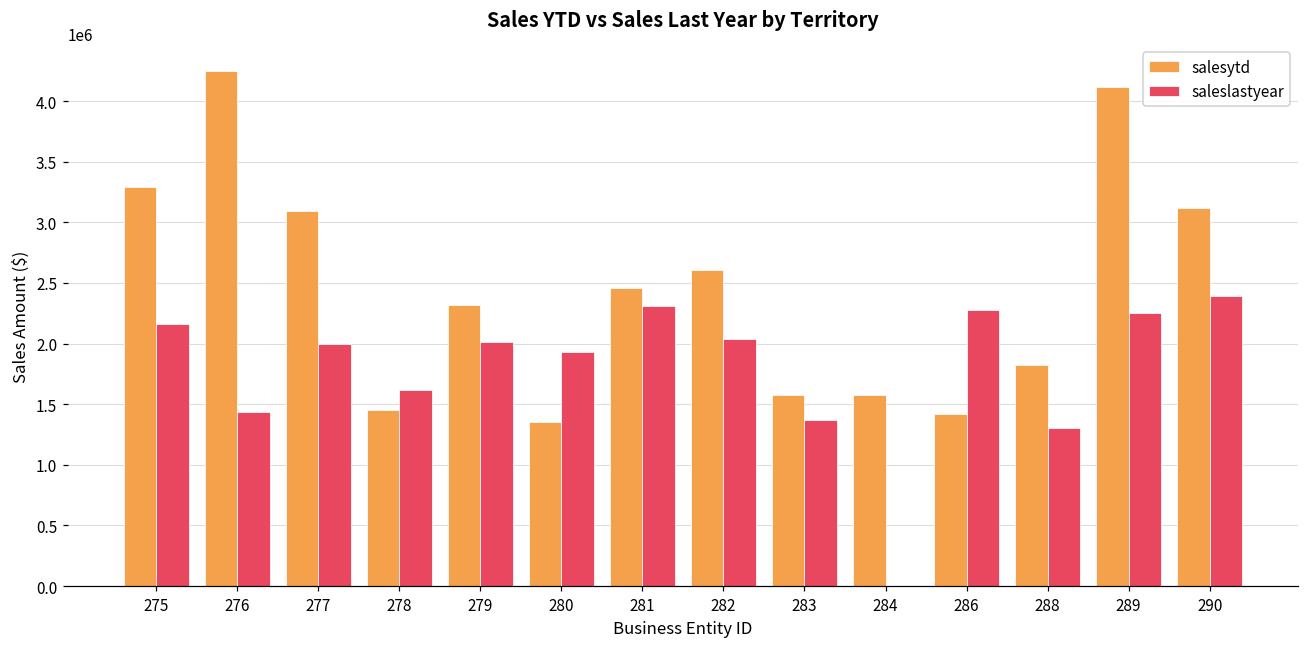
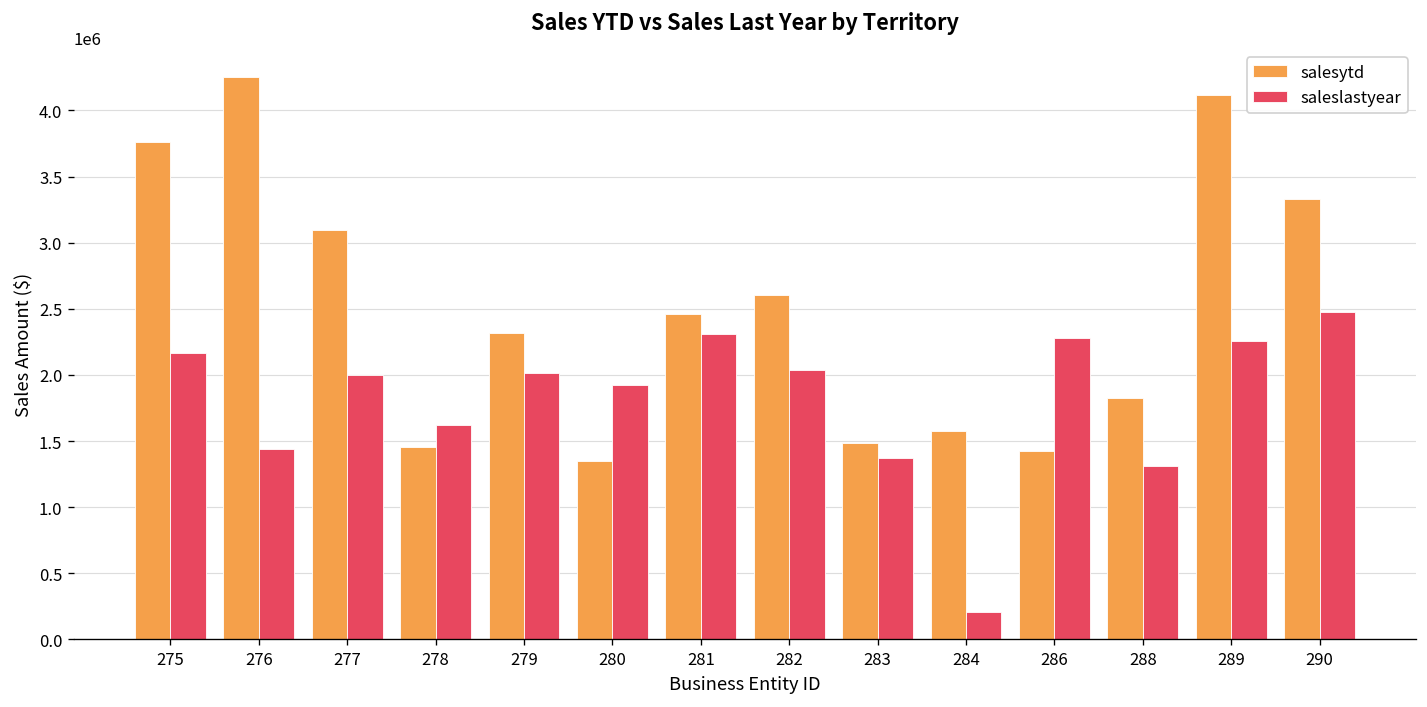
salesytd, 275: 3290000 -> 3760000
salesytd, 283: 1570000 -> 1480000
saleslastyear, 284: 0 -> 210000
salesytd, 290: 3120000 -> 3330000
saleslastyear, 290: 2400000 -> 2470000
